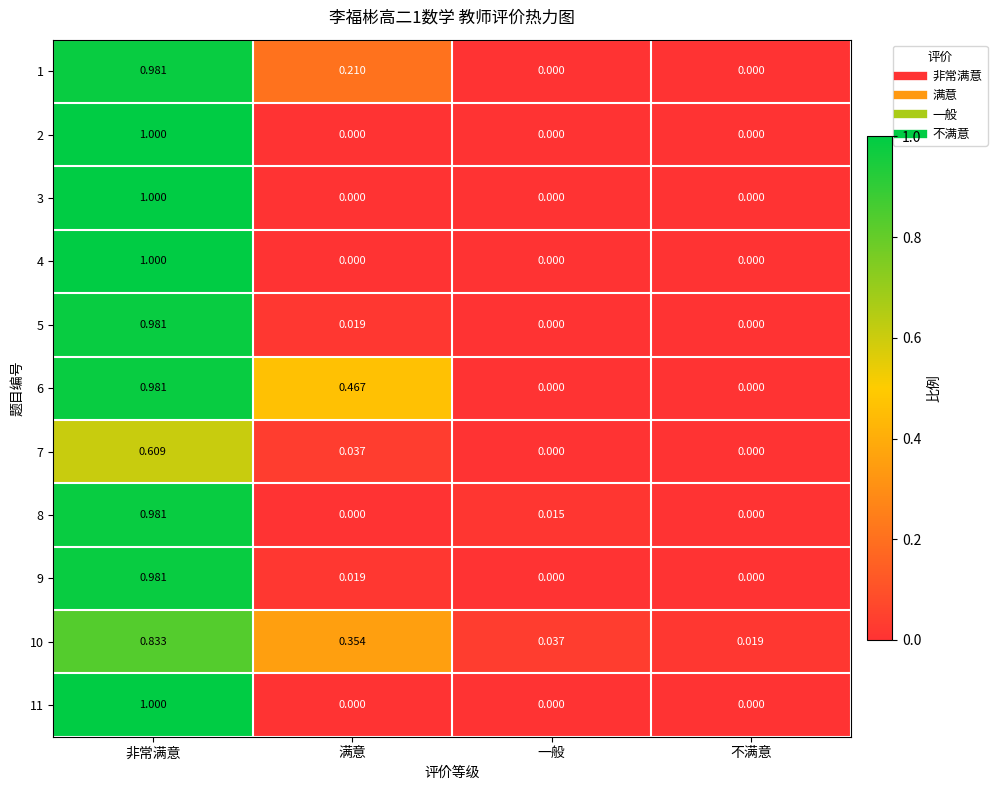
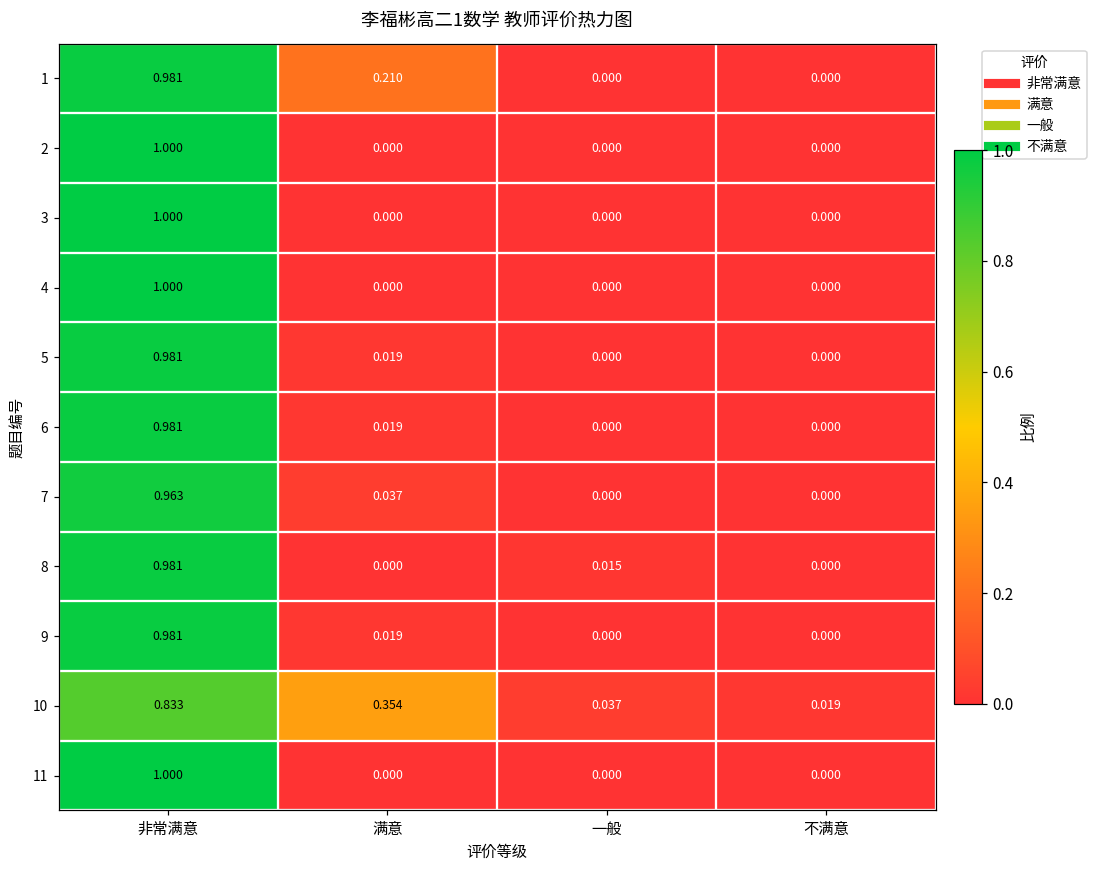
6, 满意: 0.467 -> 0.019
7, 非常满意: 0.609 -> 0.963
